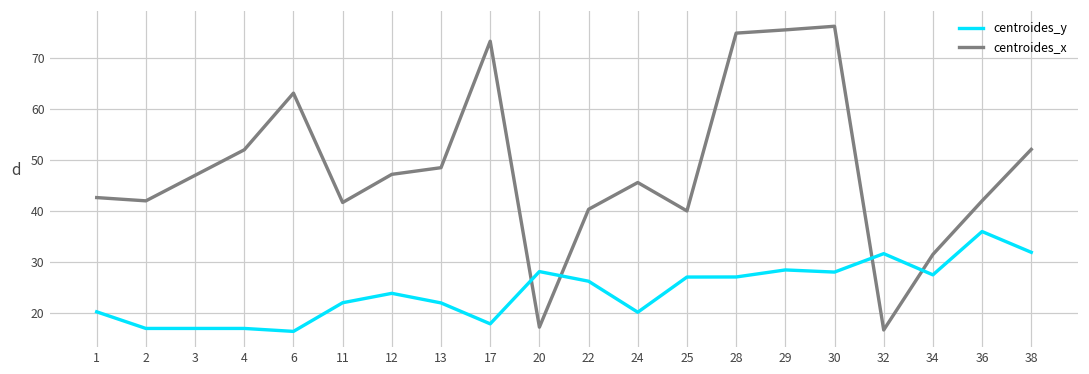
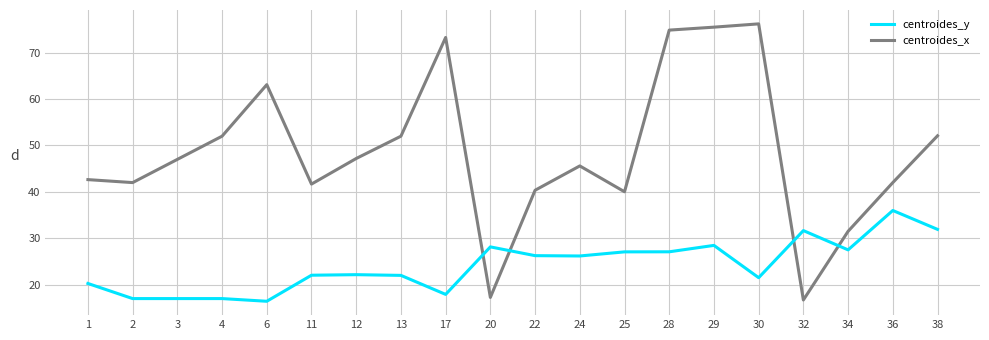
centroides_y, 12: 24 -> 22
centroides_x, 13: 49 -> 52
centroides_y, 24: 20 -> 26
centroides_y, 30: 28 -> 22
